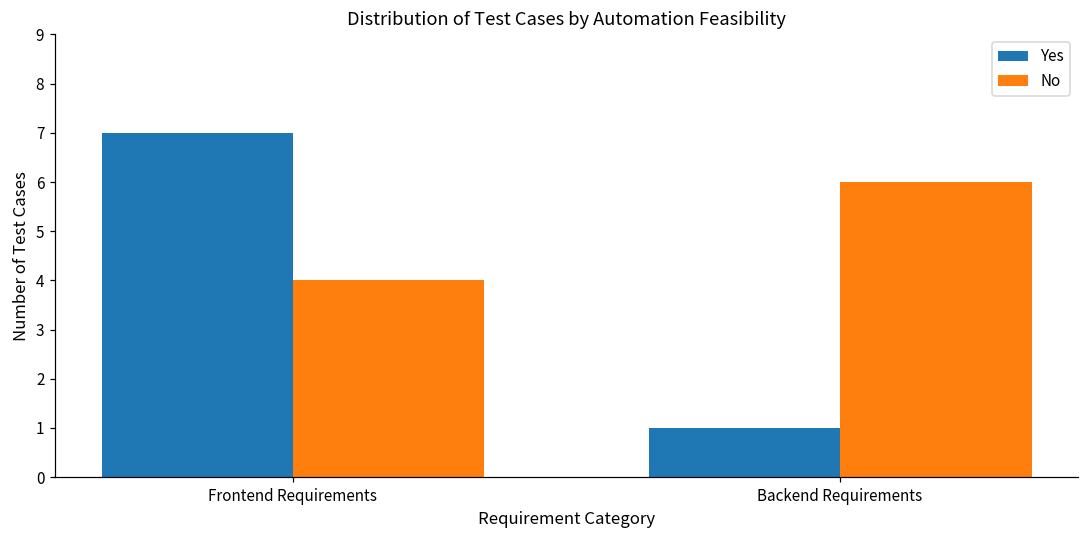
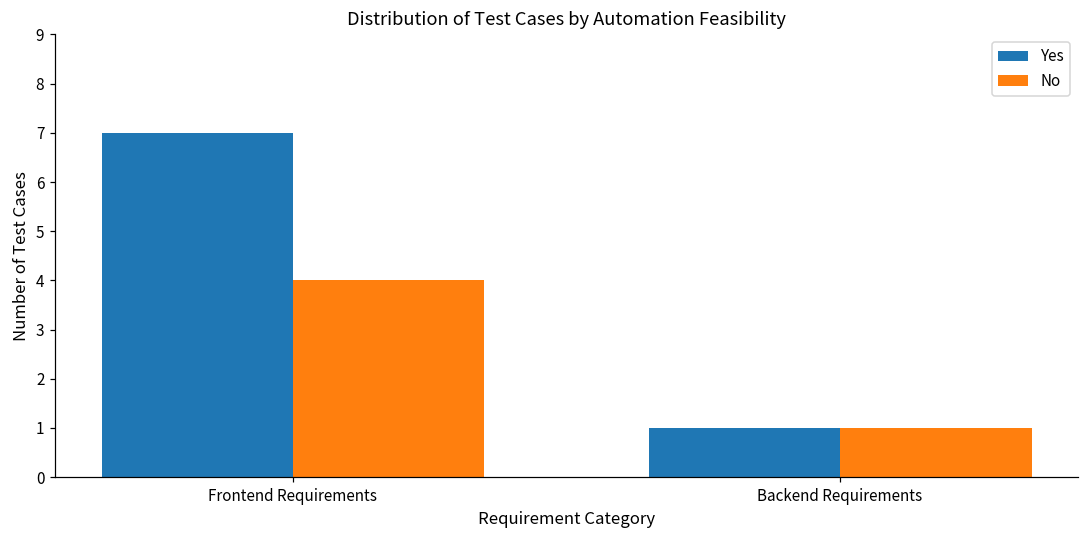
No, Backend Requirements: 6 -> 1
